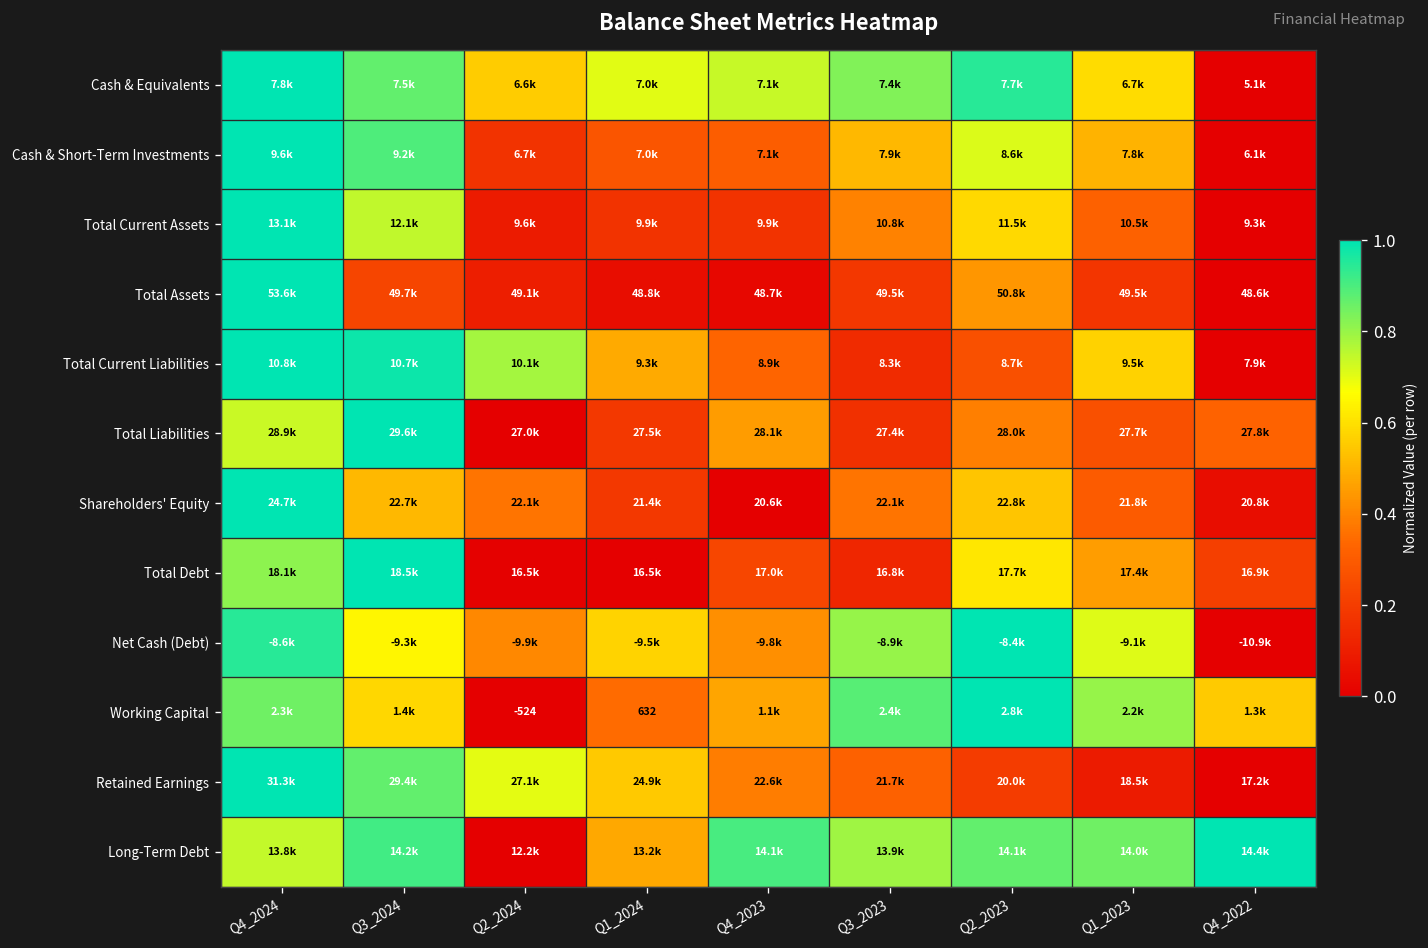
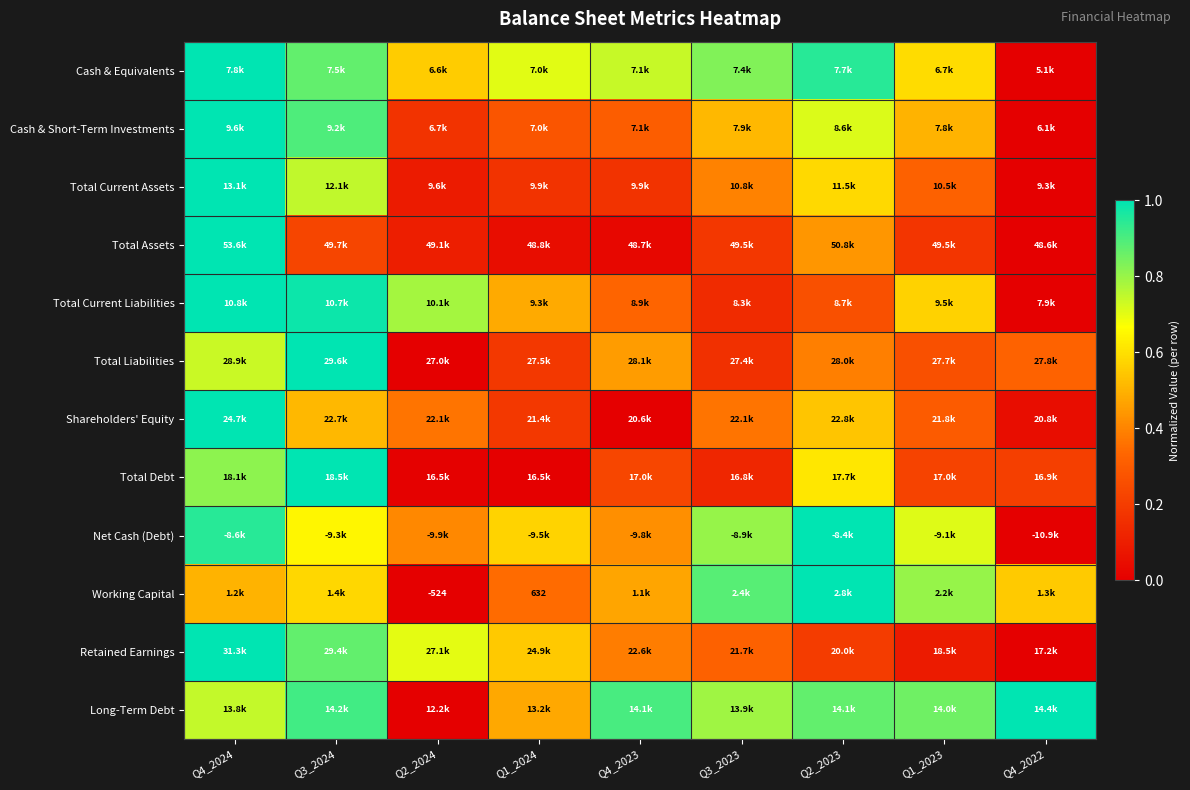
Total Debt, Q1_2023: 17.4k -> 17.0k
Working Capital, Q4_2024: 2.3k -> 1.2k
